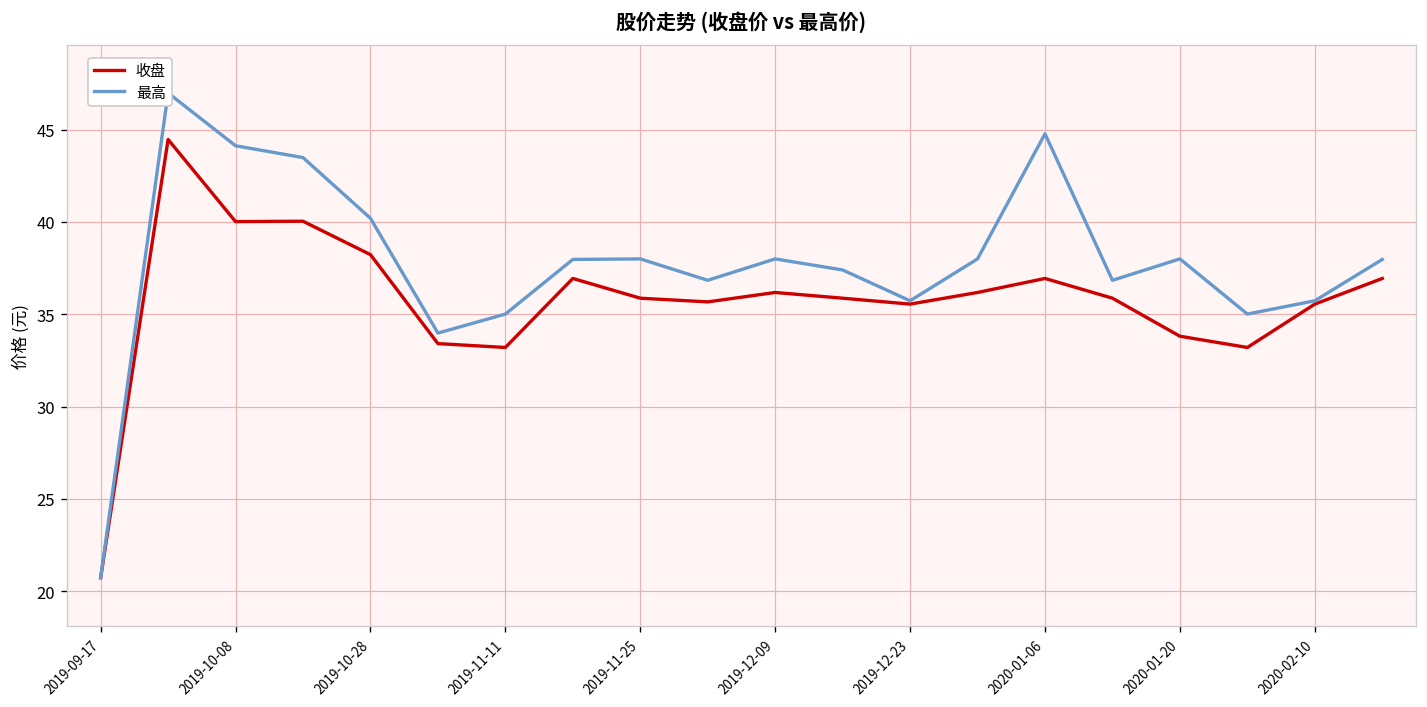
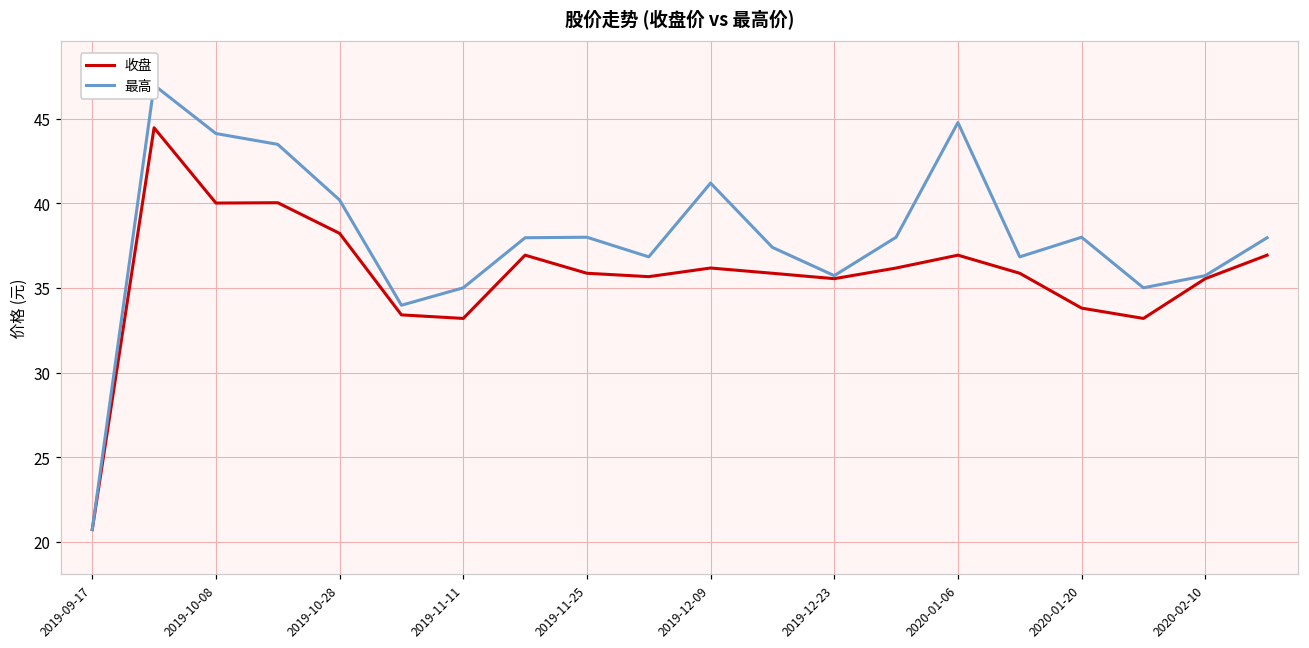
最高, 2019-12-09: 38.0 -> 41.2
